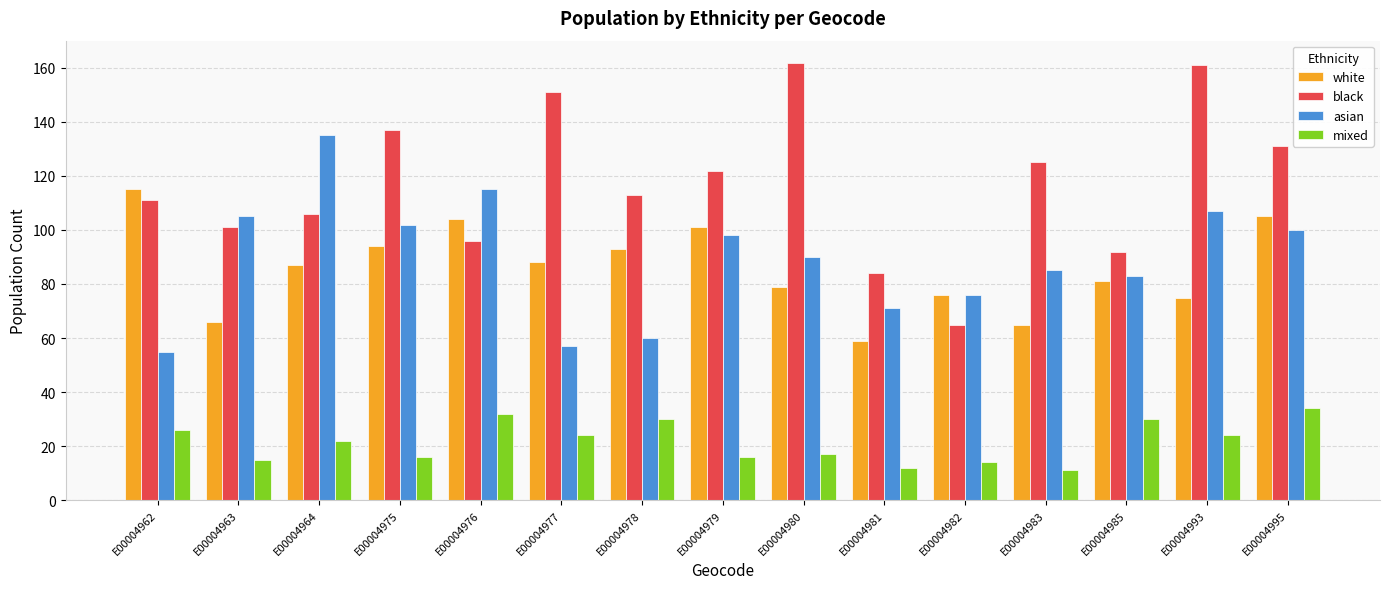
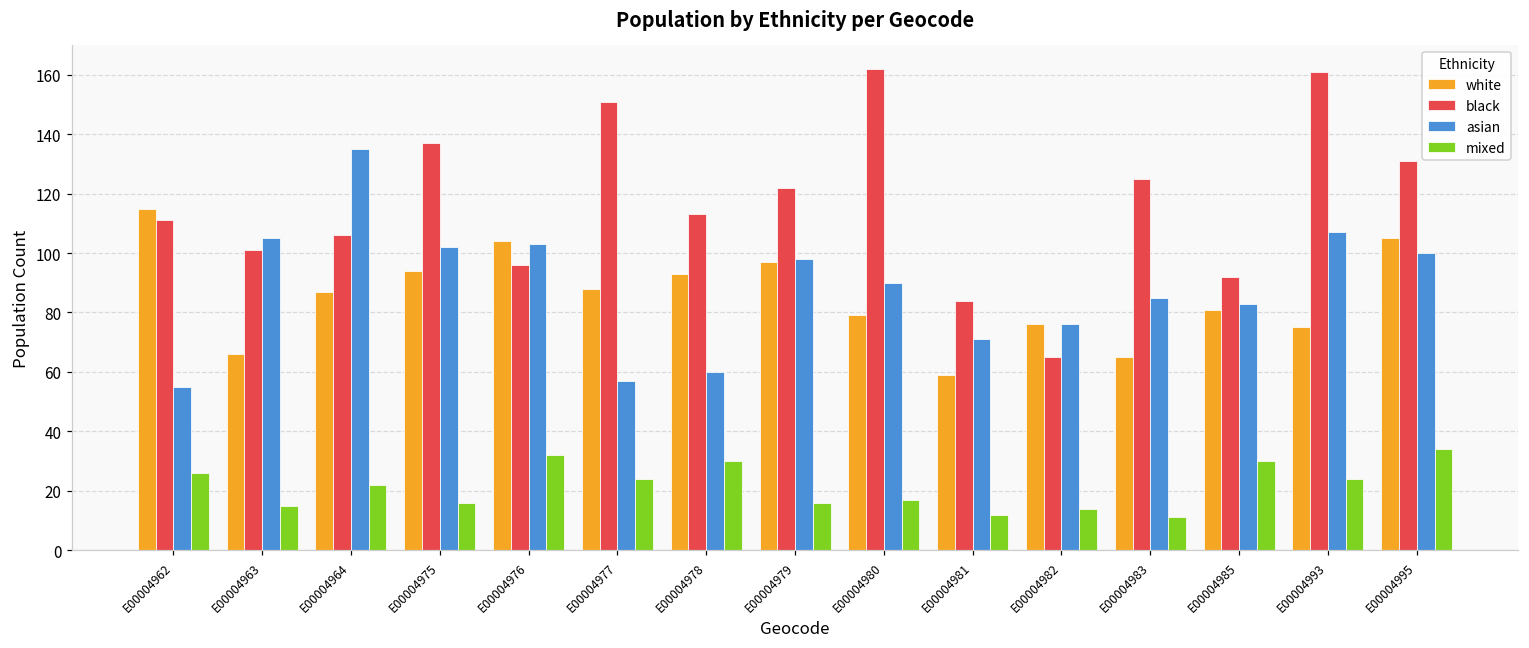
asian, E00004976: 115 -> 103
white, E00004979: 101 -> 97
